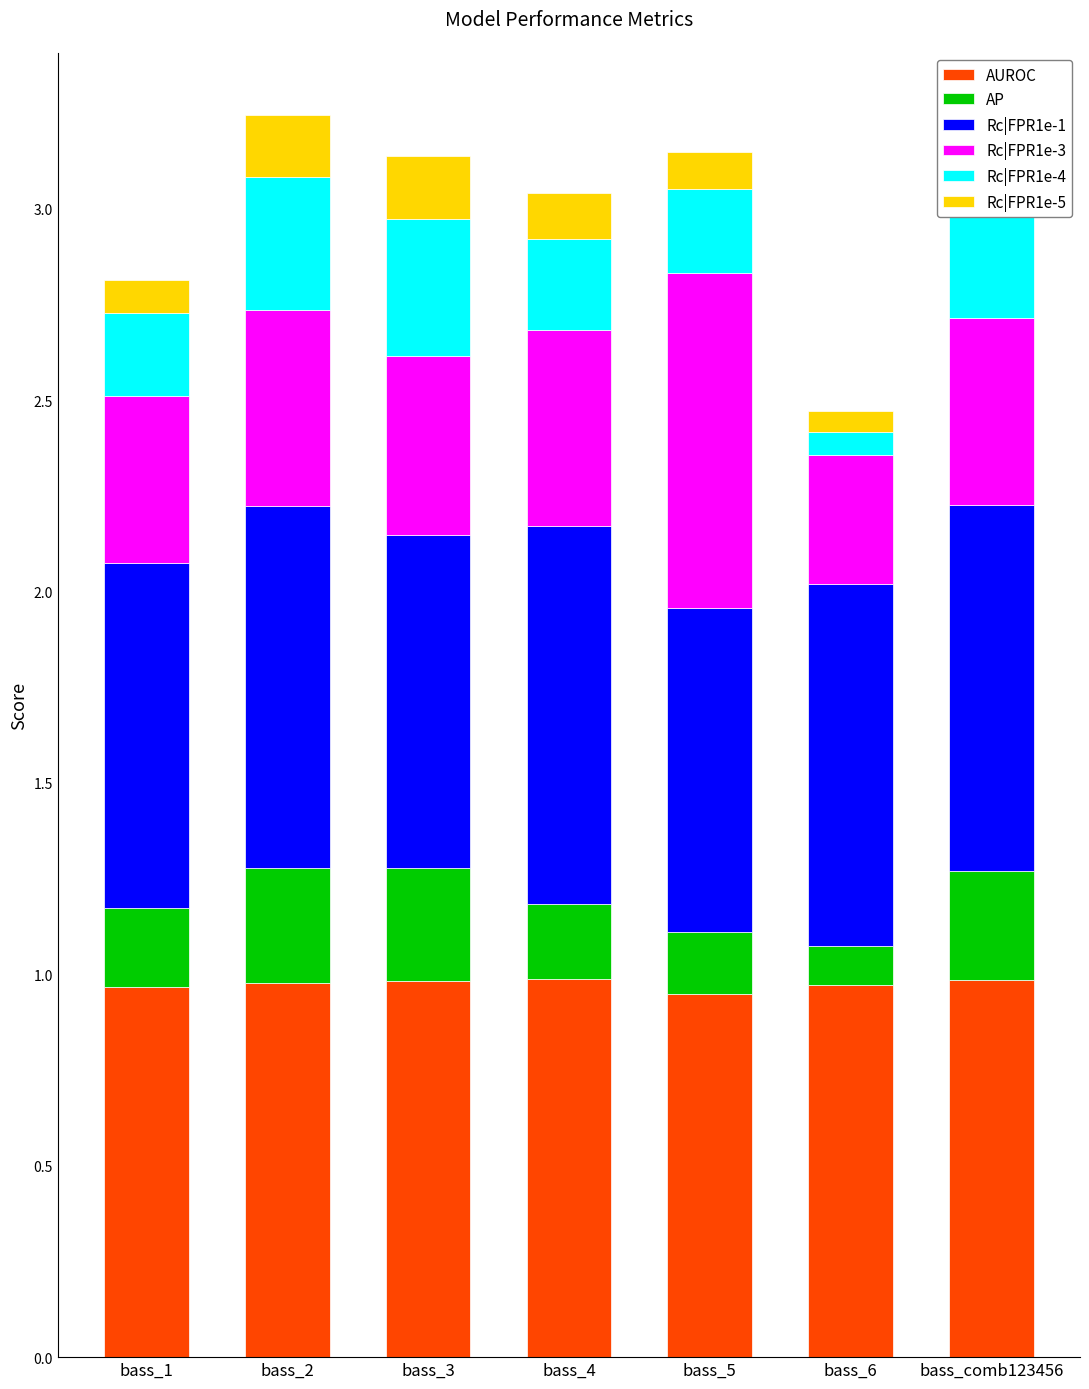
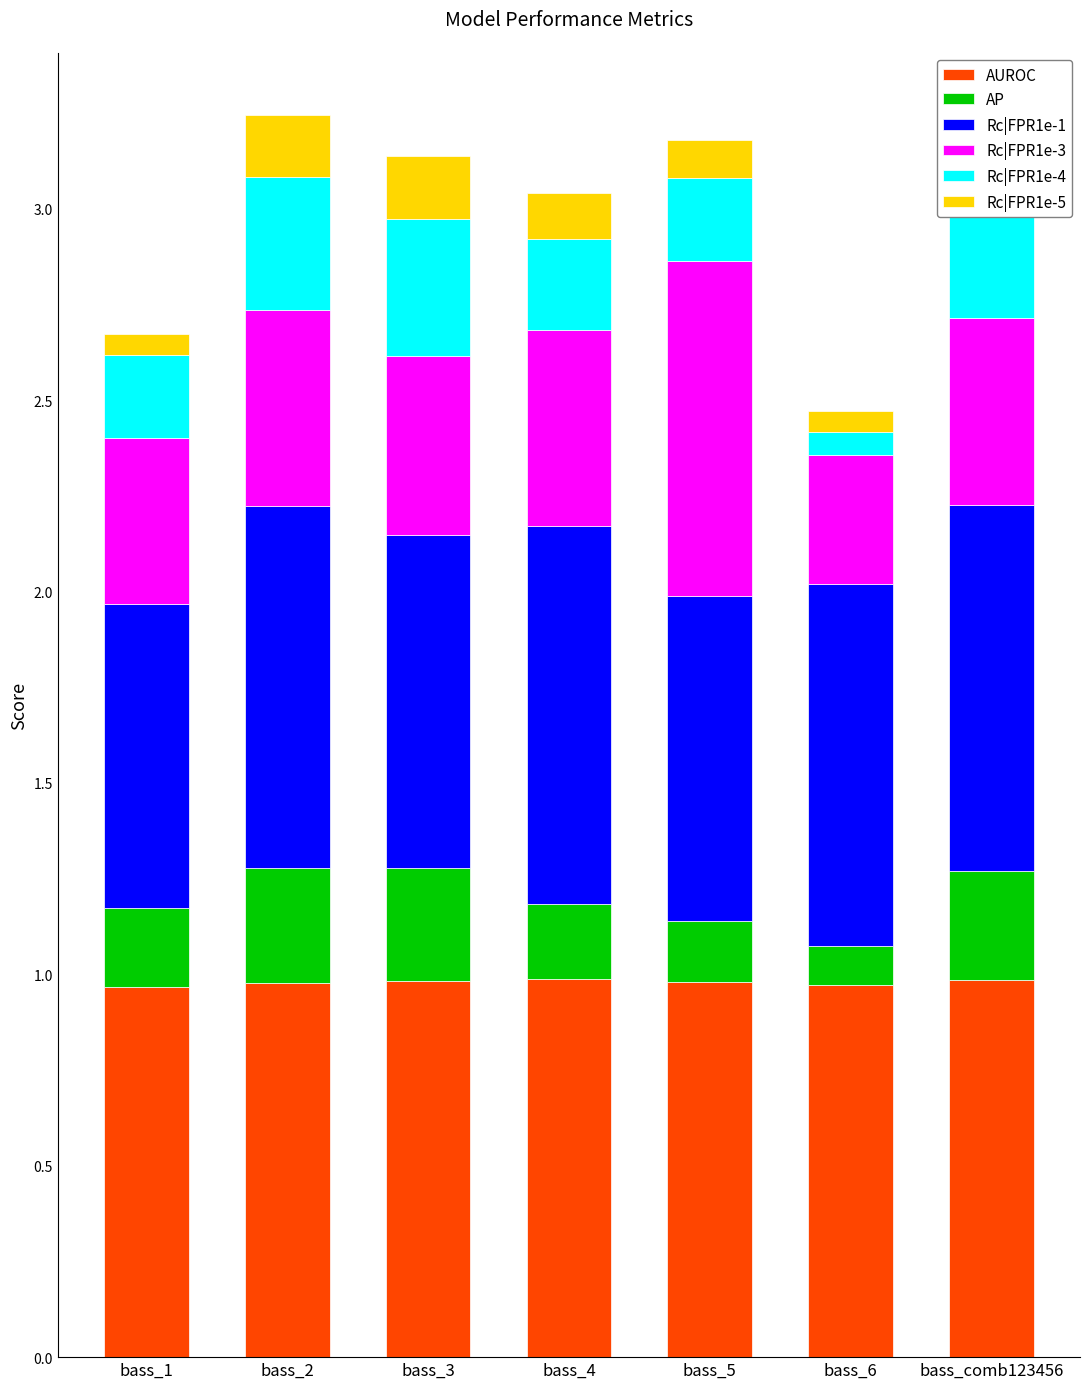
Rc|FPR1e-1, bass_1: 0.90 -> 0.79
Rc|FPR1e-5, bass_1: 0.09 -> 0.05
AUROC, bass_5: 0.95 -> 0.98
